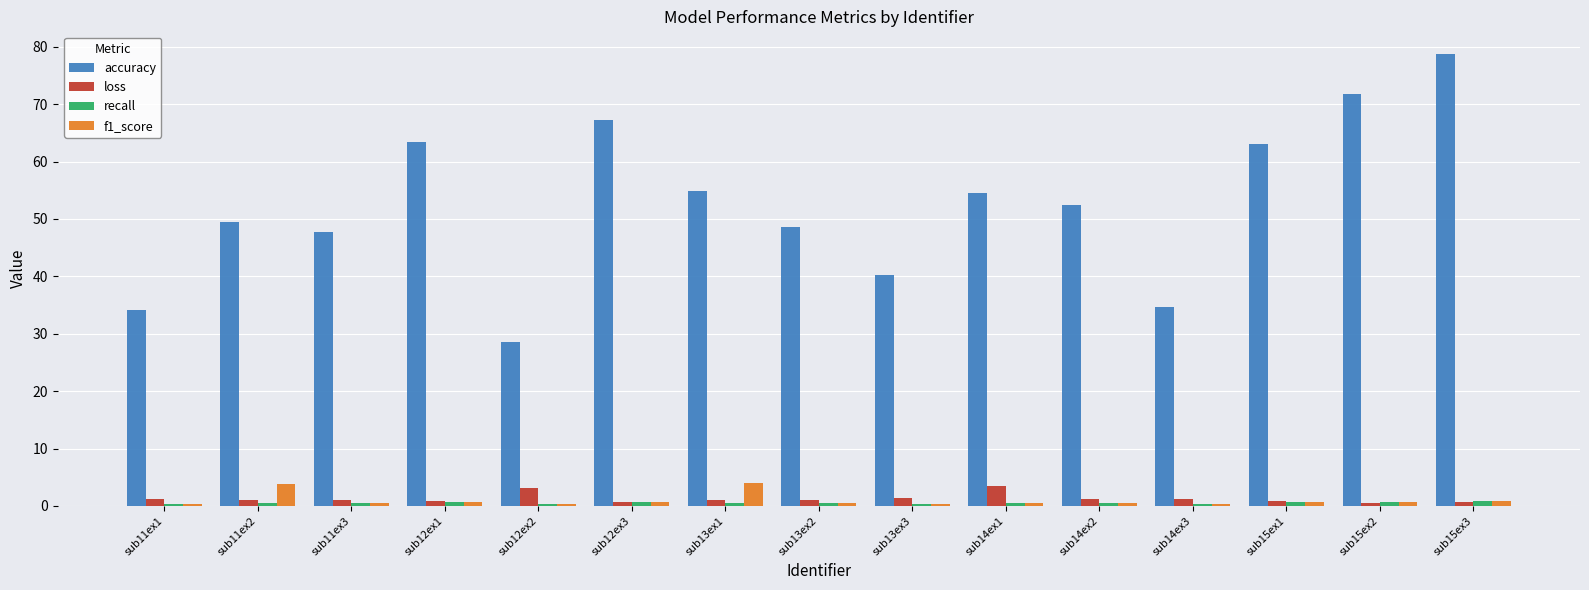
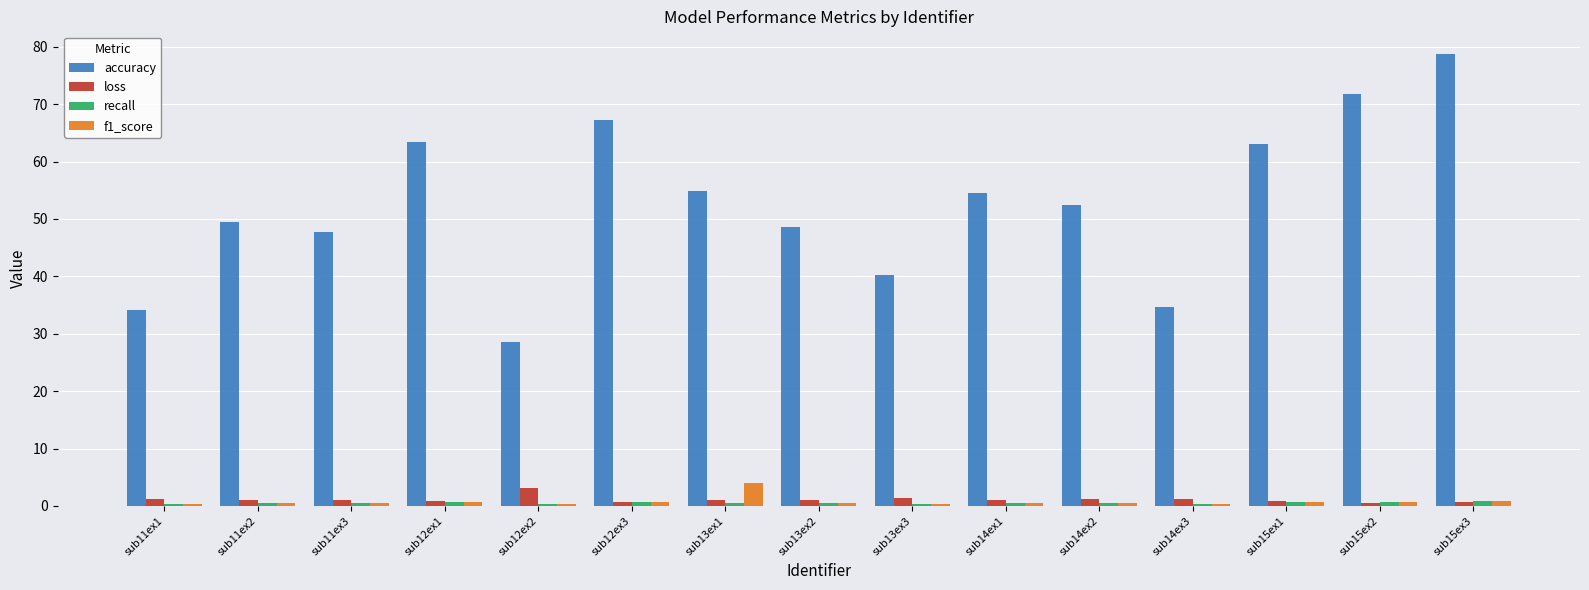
f1_score, sub11ex2: 4 -> 0
loss, sub14ex1: 3 -> 1
